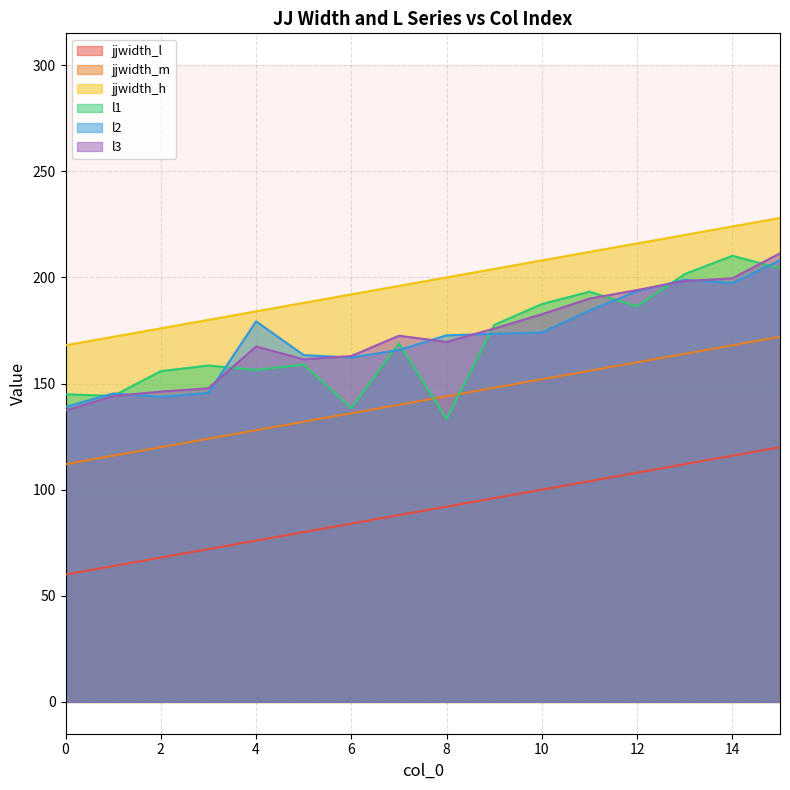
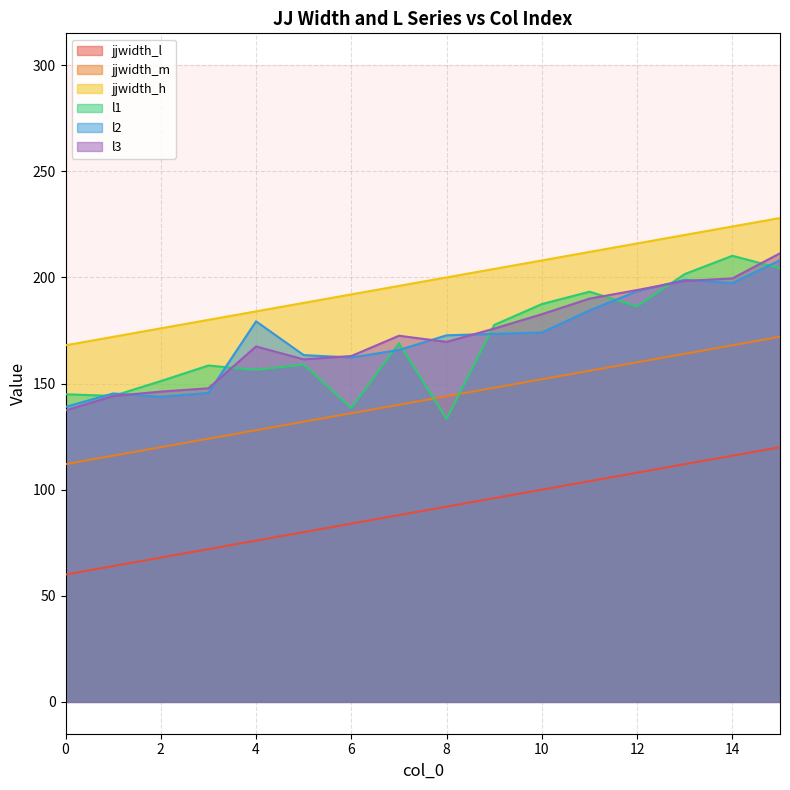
l1, 2: 156 -> 151
